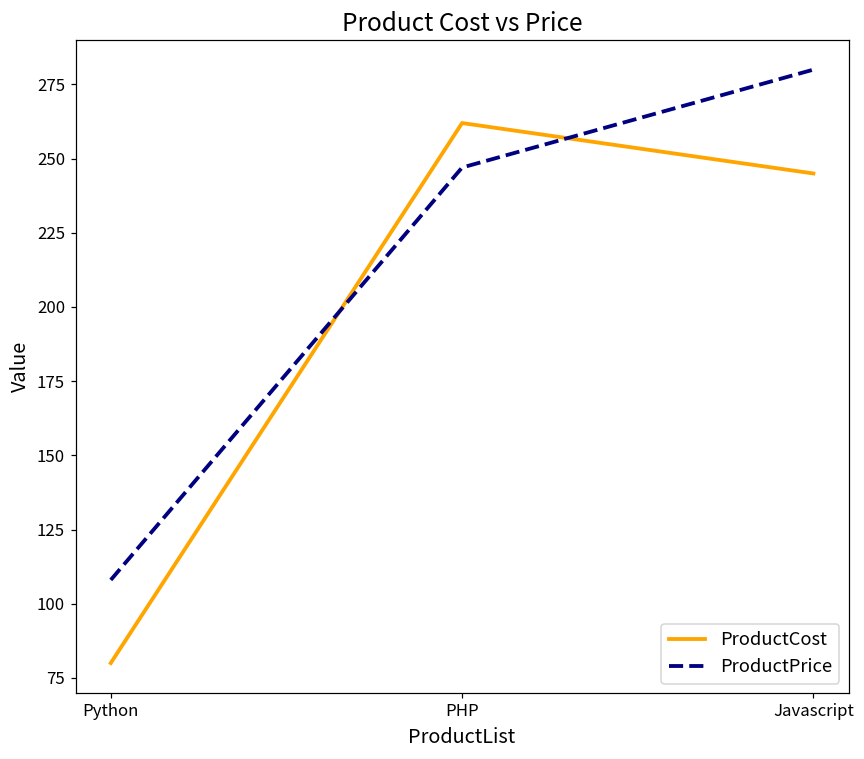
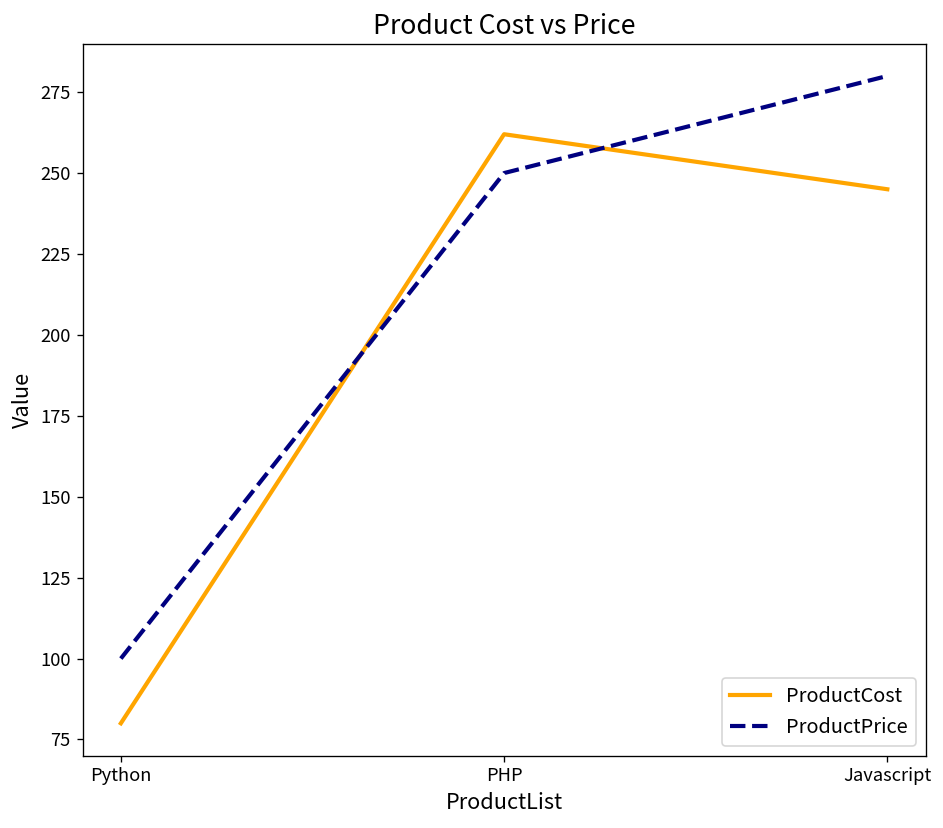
ProductPrice, Python: 108 -> 100
ProductPrice, PHP: 247 -> 250
